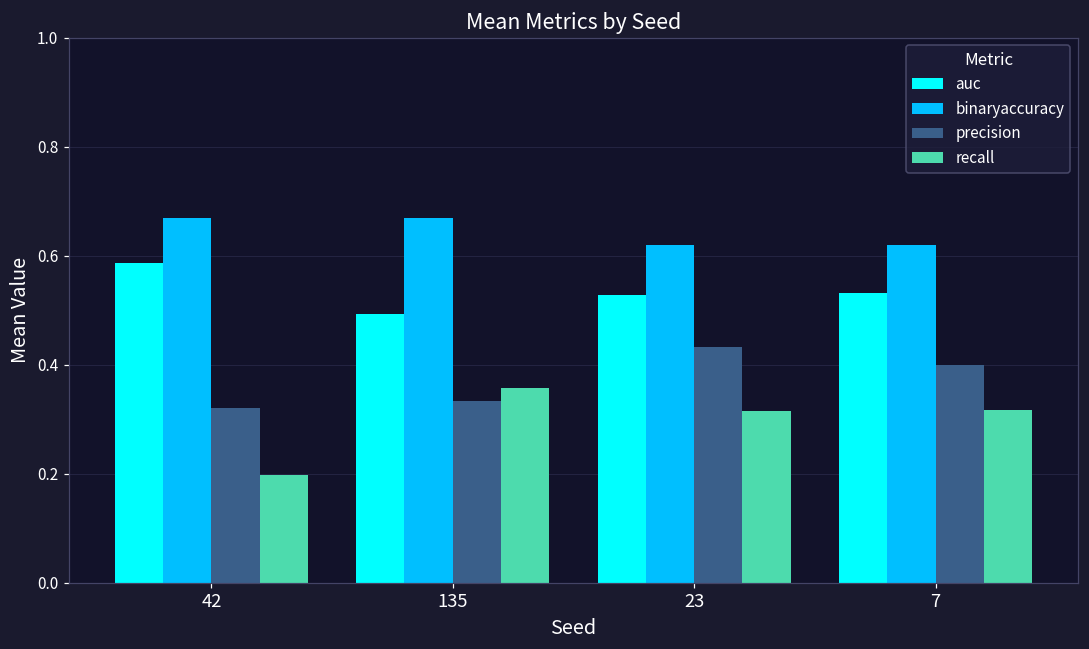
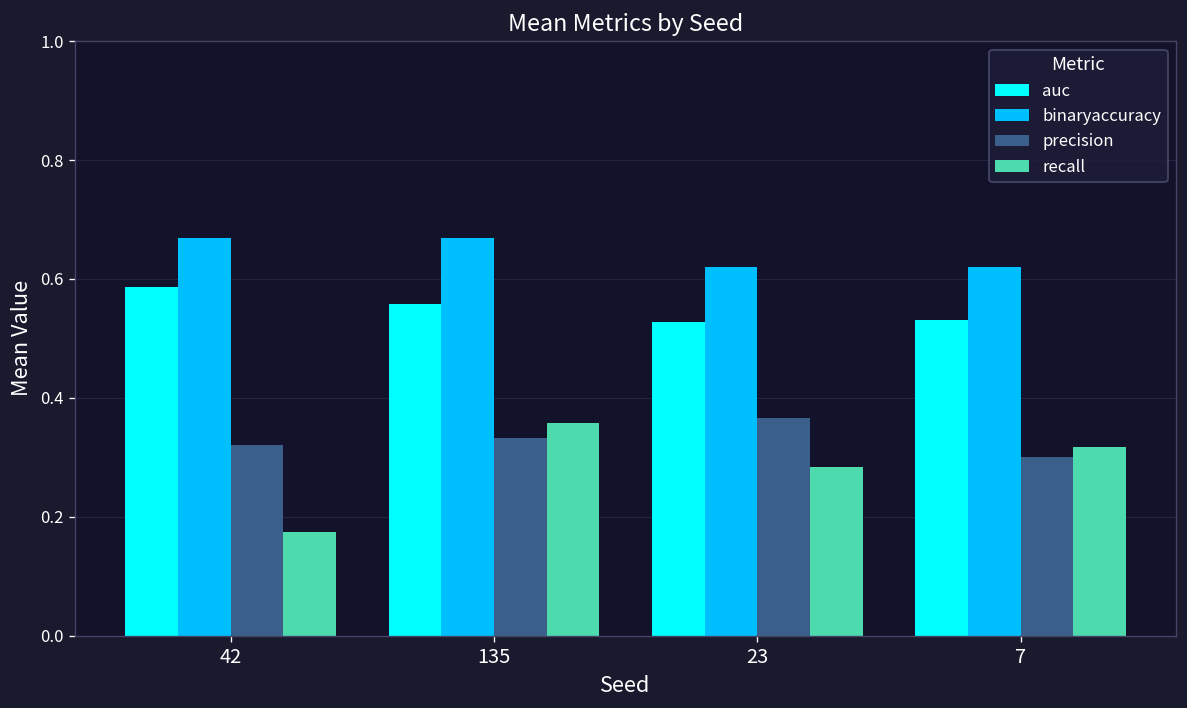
recall, 42: 0.20 -> 0.18
auc, 135: 0.49 -> 0.56
precision, 23: 0.43 -> 0.37
recall, 23: 0.31 -> 0.28
precision, 7: 0.4 -> 0.3
